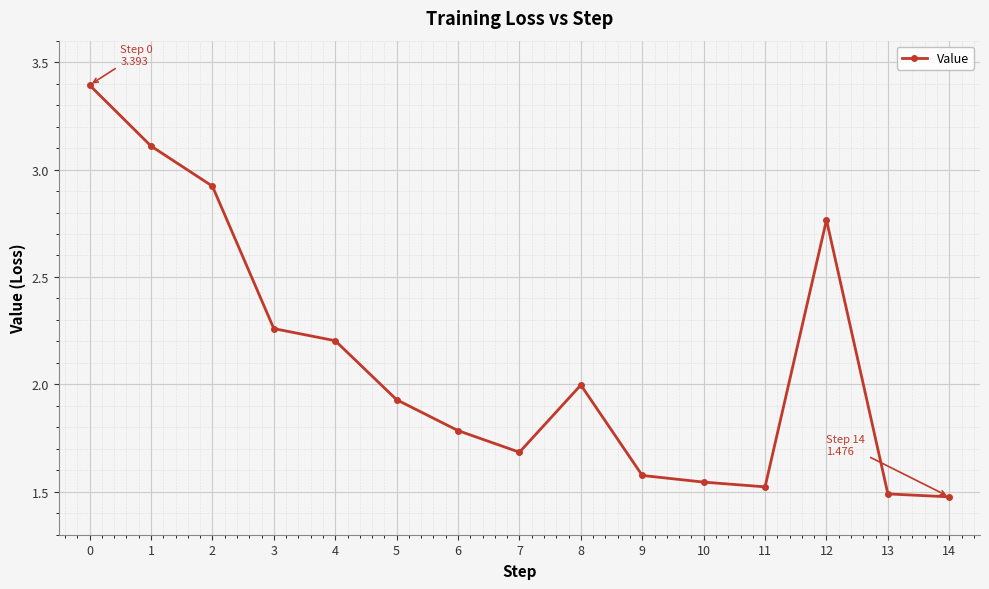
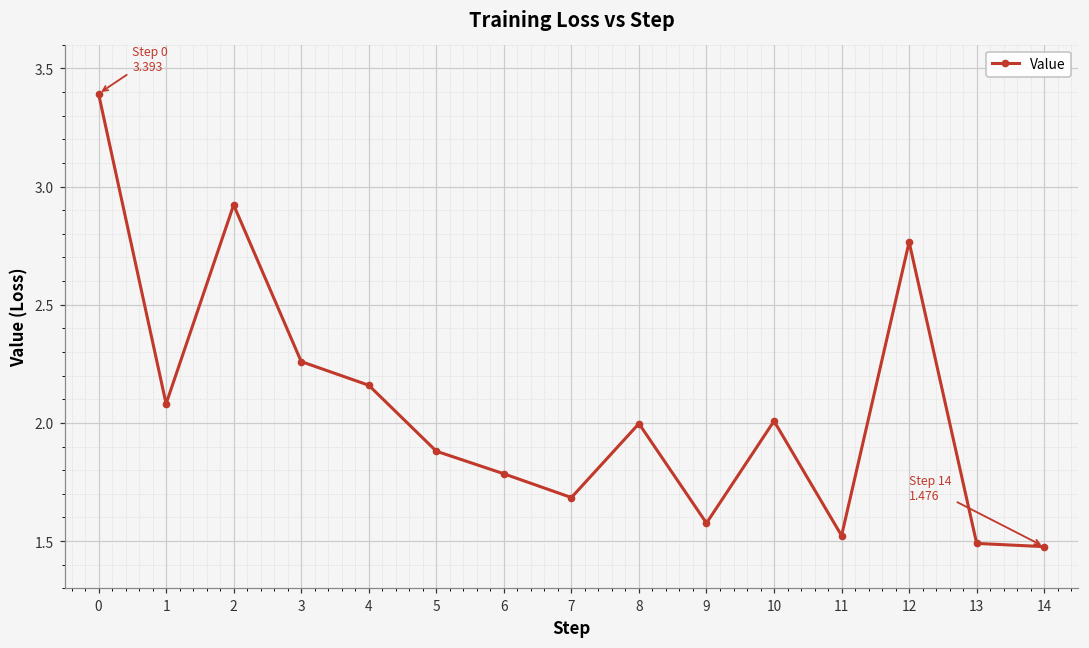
1: 3.11 -> 2.08
4: 2.20 -> 2.16
5: 1.93 -> 1.88
10: 1.54 -> 2.01
